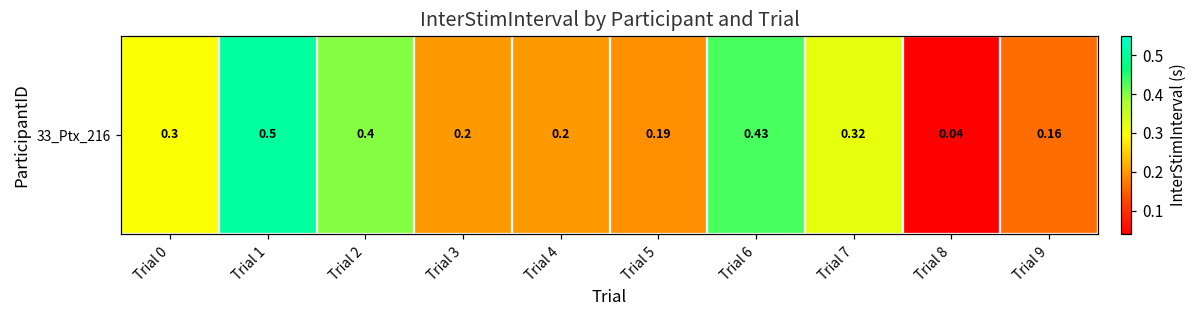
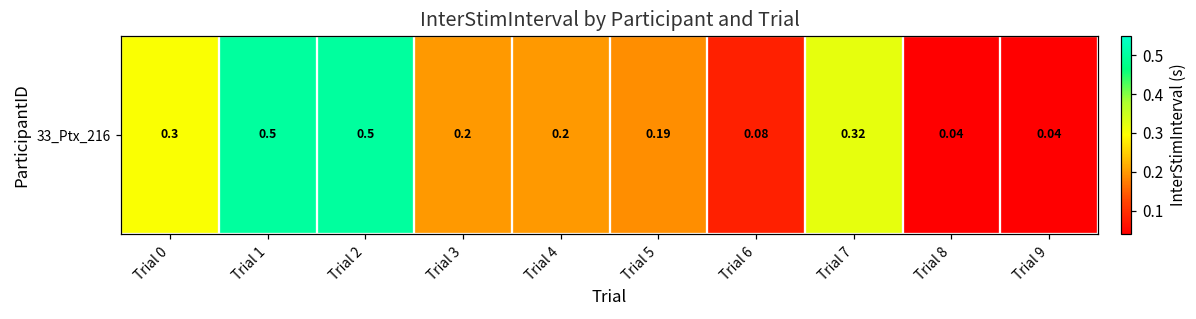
33_Ptx_216, Trial 2: 0.4 -> 0.5
33_Ptx_216, Trial 6: 0.43 -> 0.08
33_Ptx_216, Trial 9: 0.16 -> 0.04
